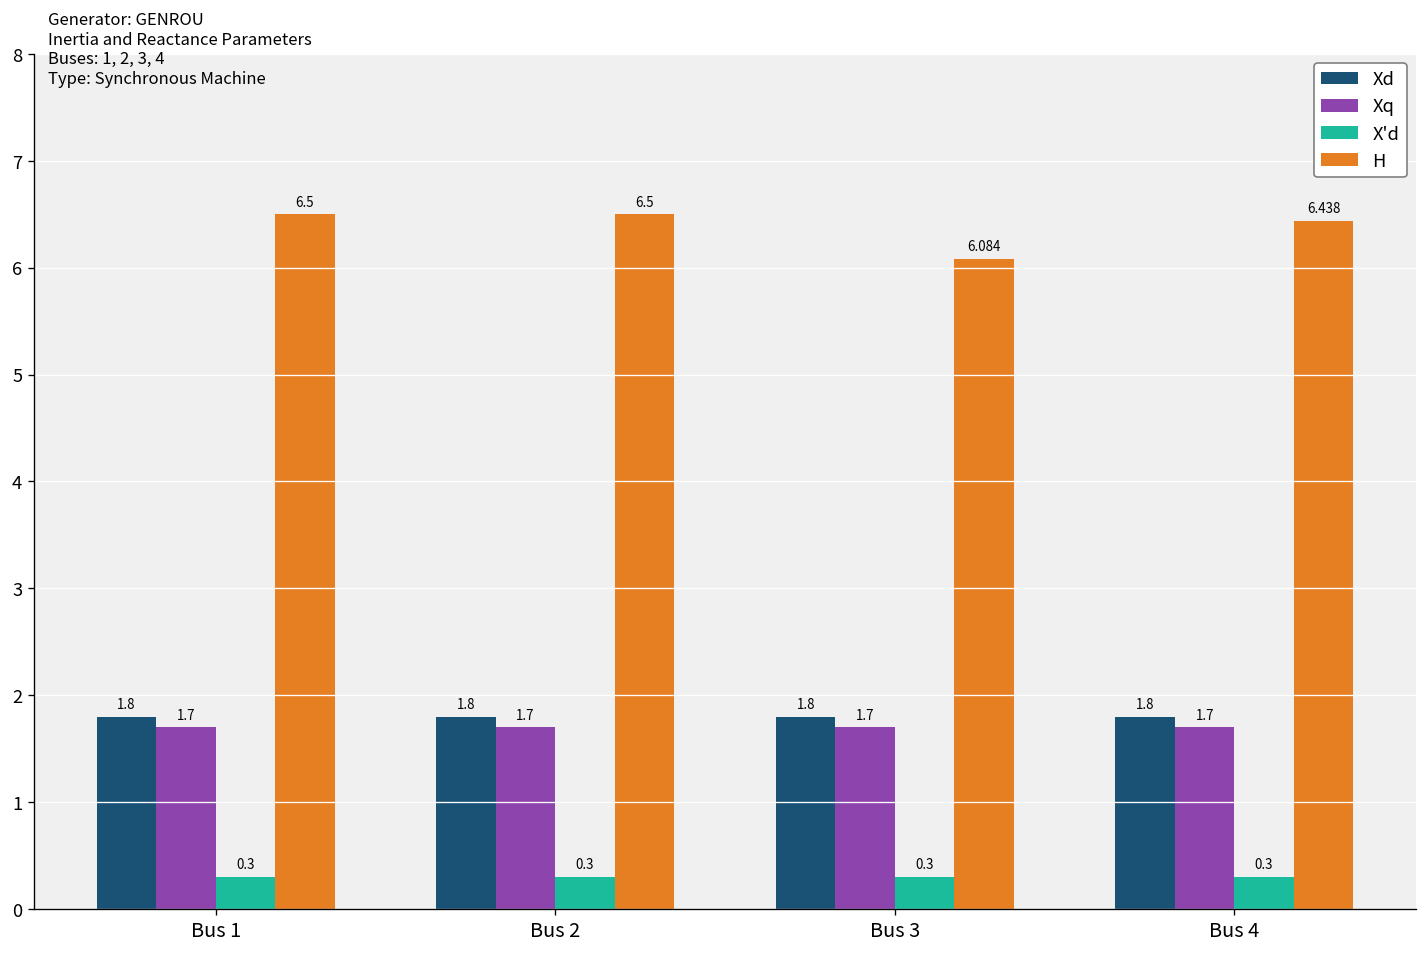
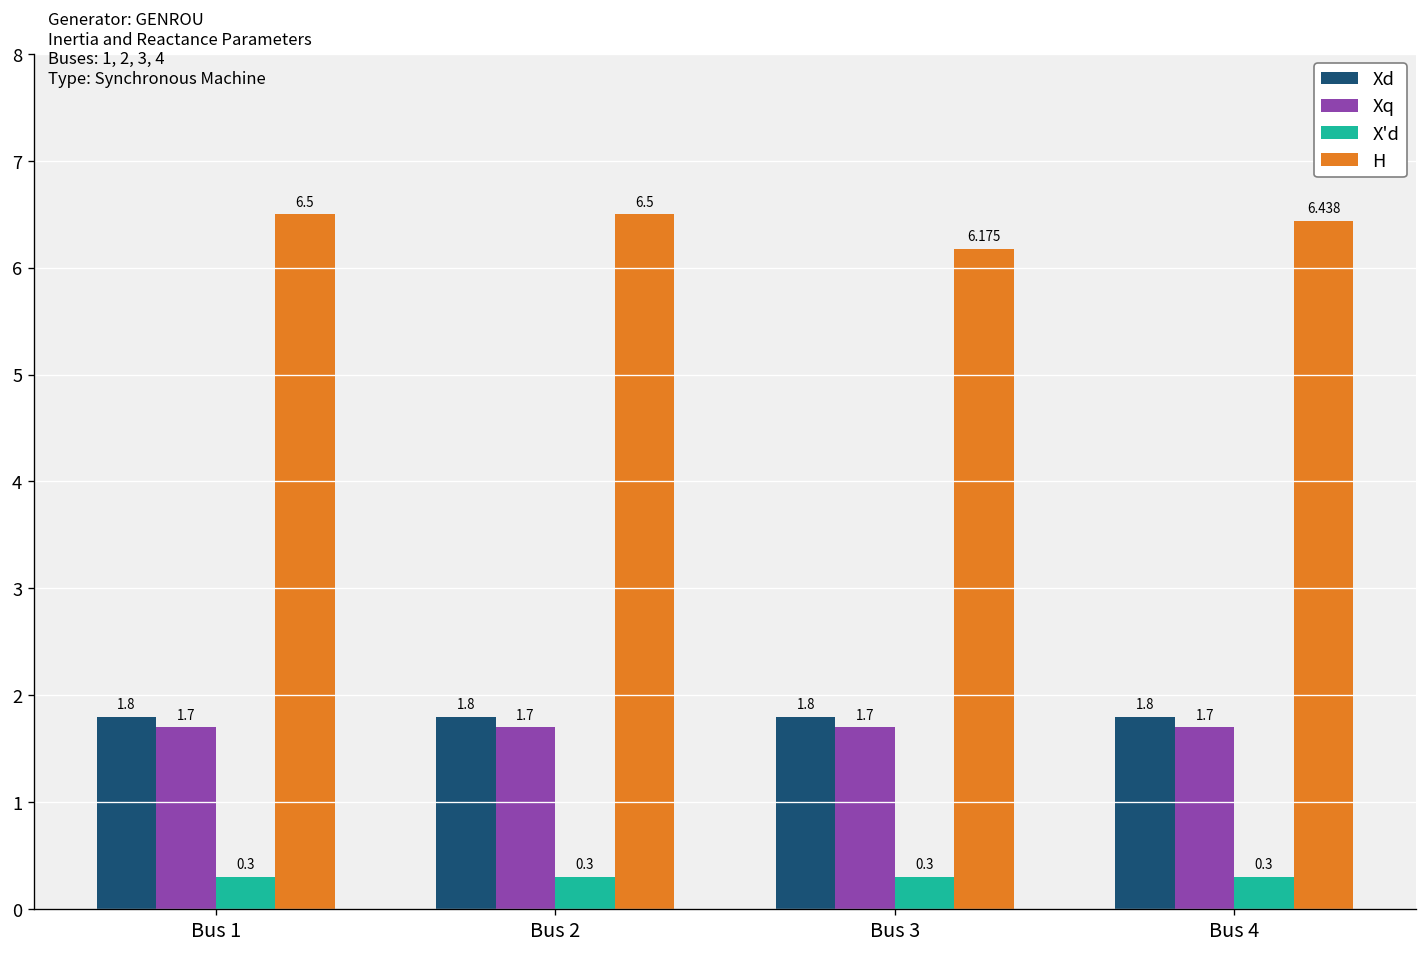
H, Bus 3: 6.084 -> 6.175
